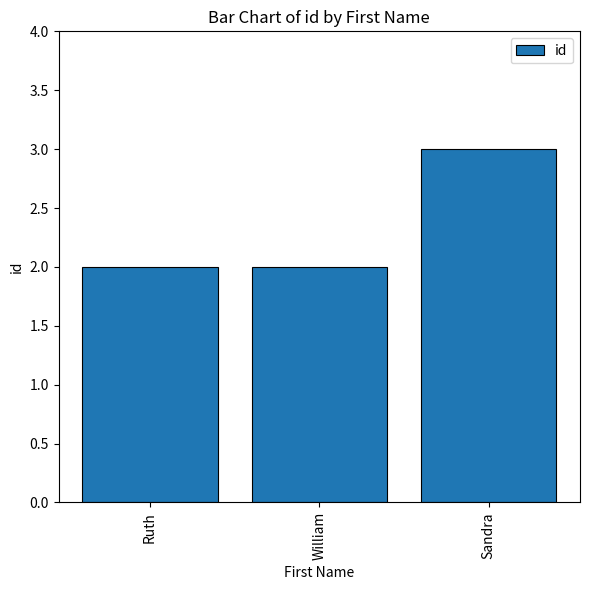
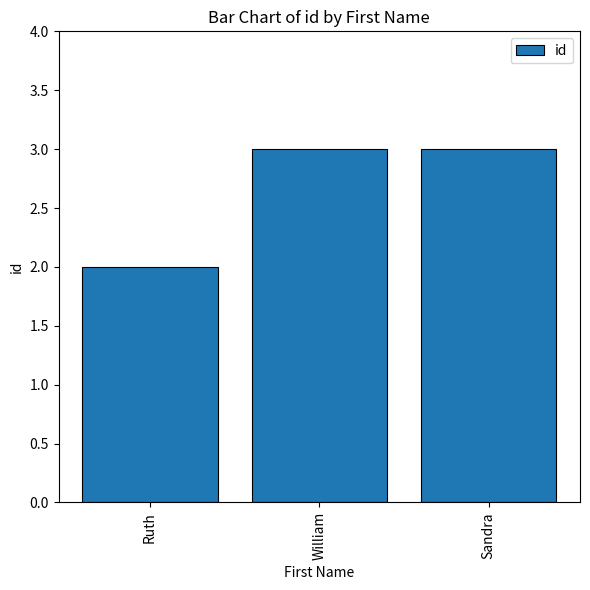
William: 2 -> 3
